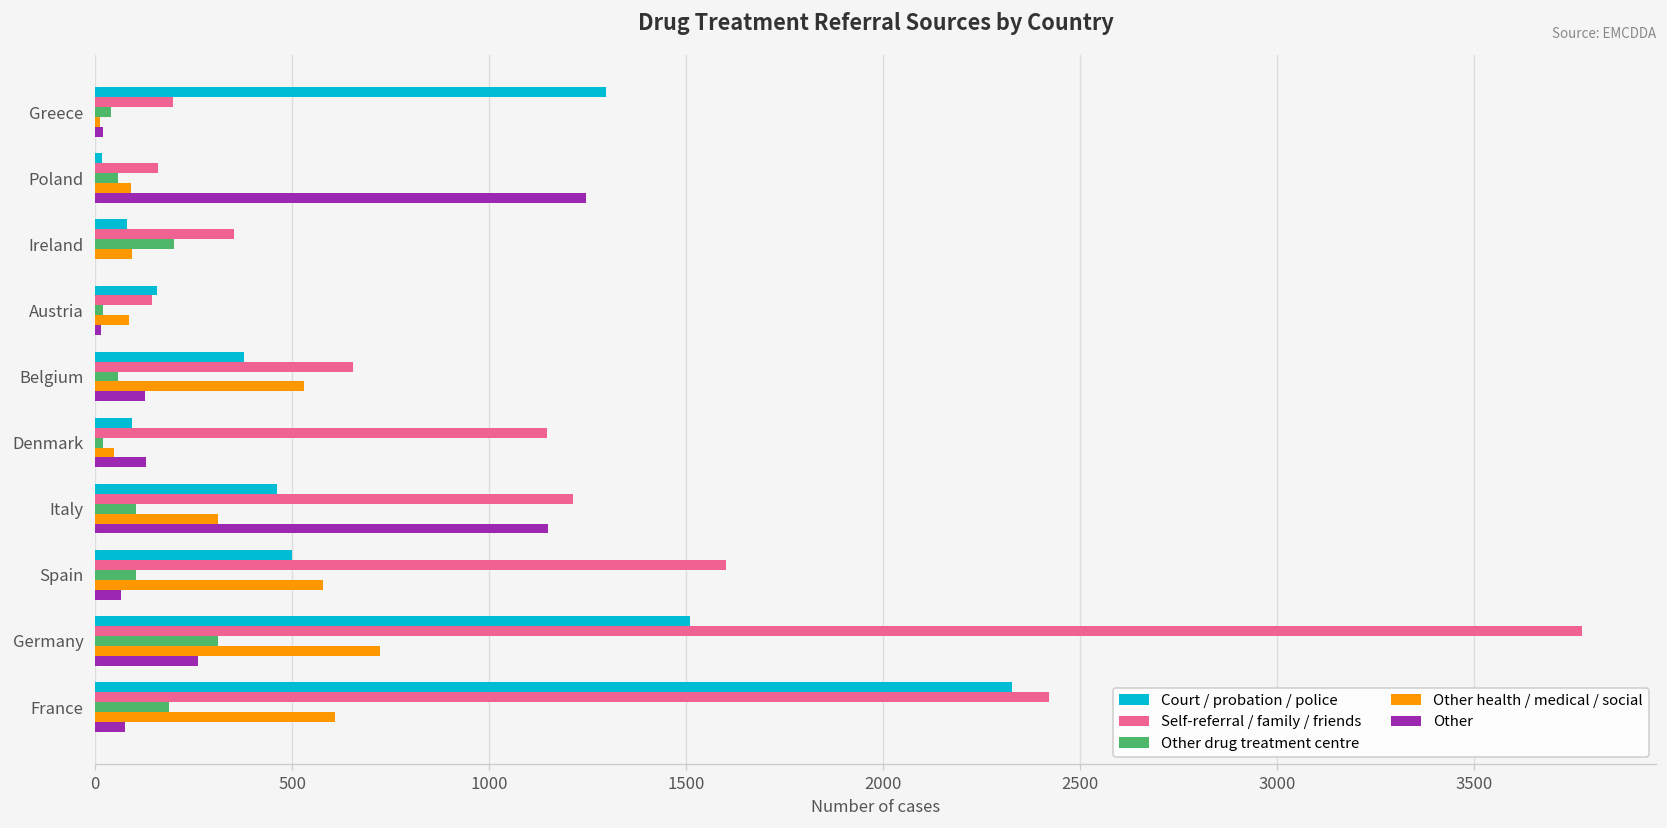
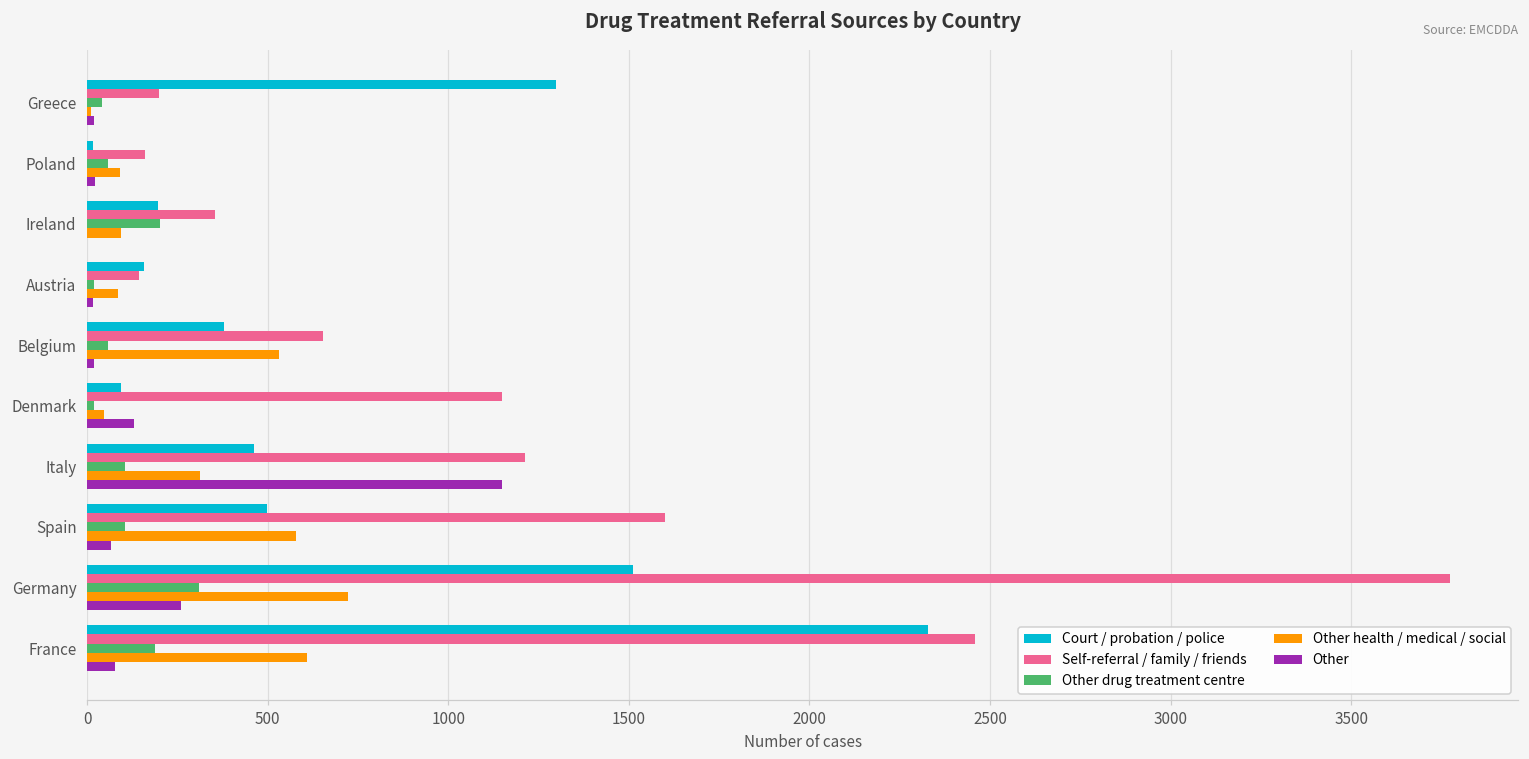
Other, Poland: 1250 -> 20
Court / probation / police, Ireland: 80 -> 200
Other, Belgium: 130 -> 20
Self-referral / family / friends, France: 2420 -> 2460
